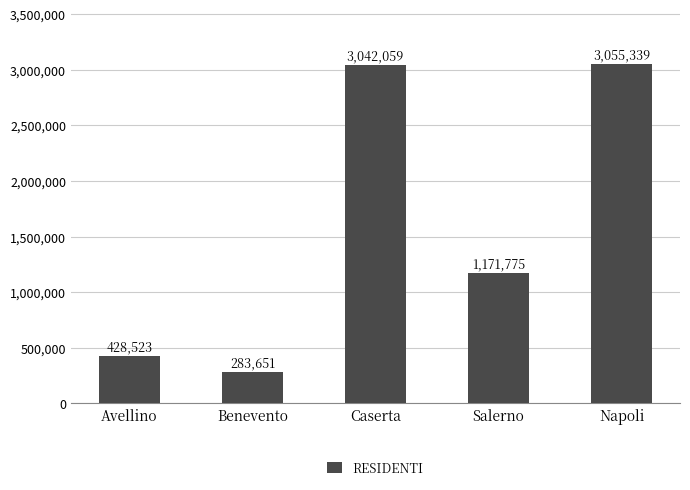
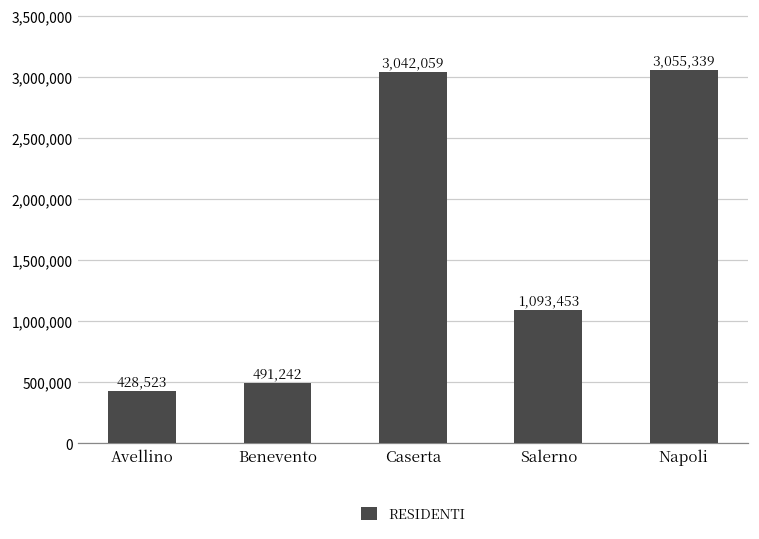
Benevento: 283,651 -> 491,242
Salerno: 1,171,775 -> 1,093,453
